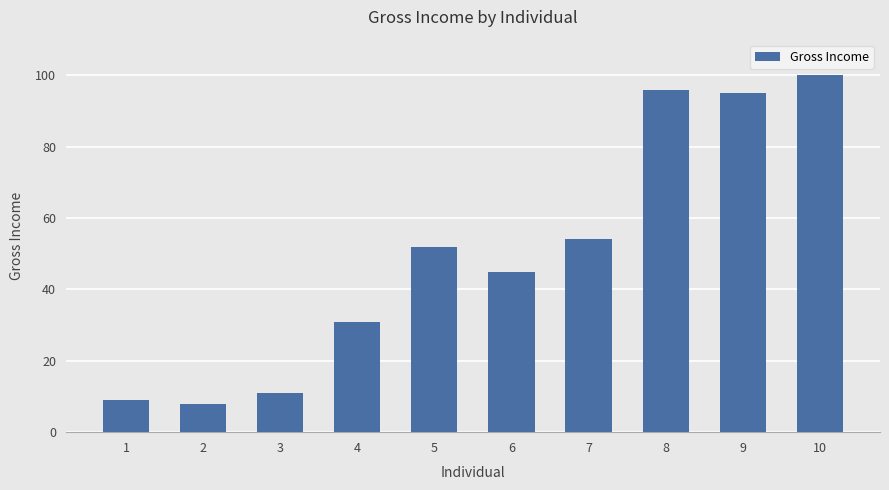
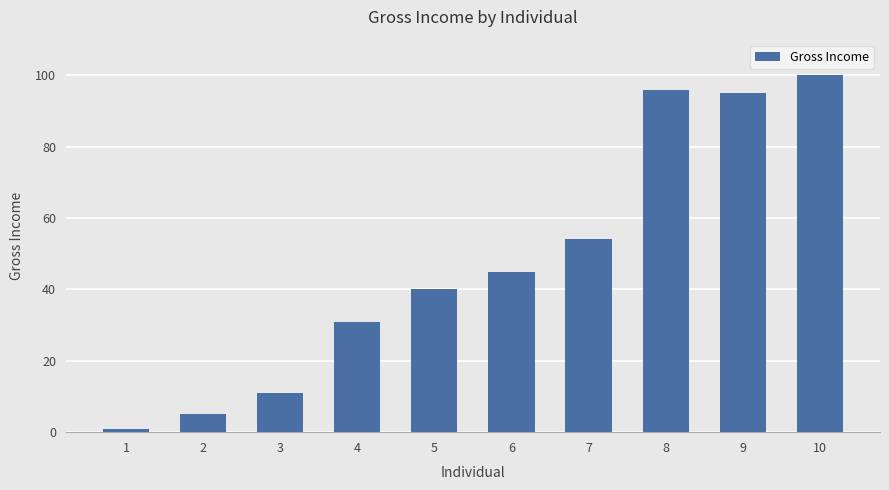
1: 9 -> 1
2: 8 -> 5
5: 52 -> 40
